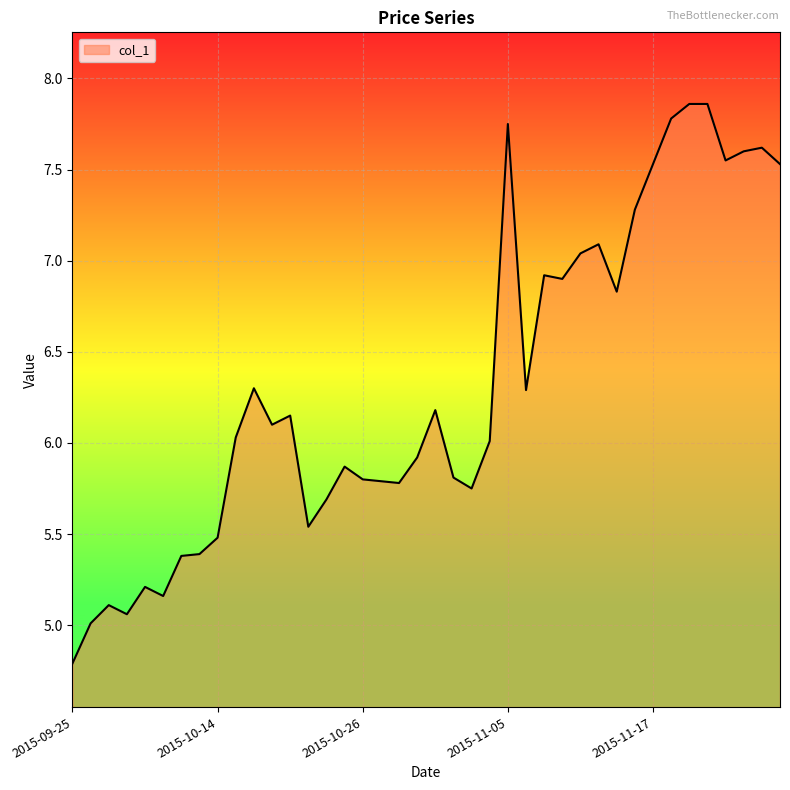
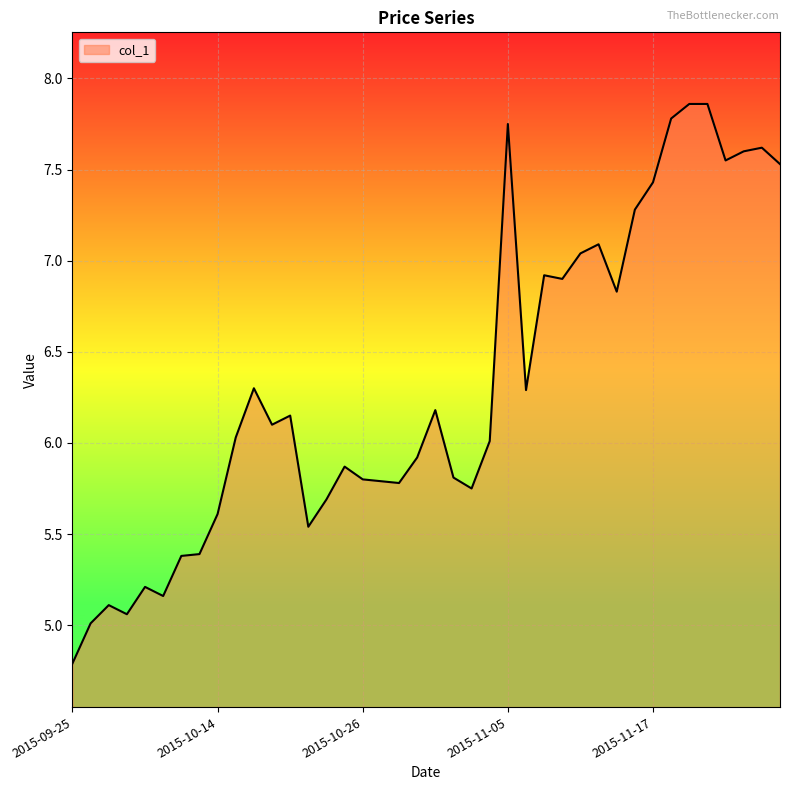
2015-10-14: 5.48 -> 5.61
2015-11-17: 7.53 -> 7.43
